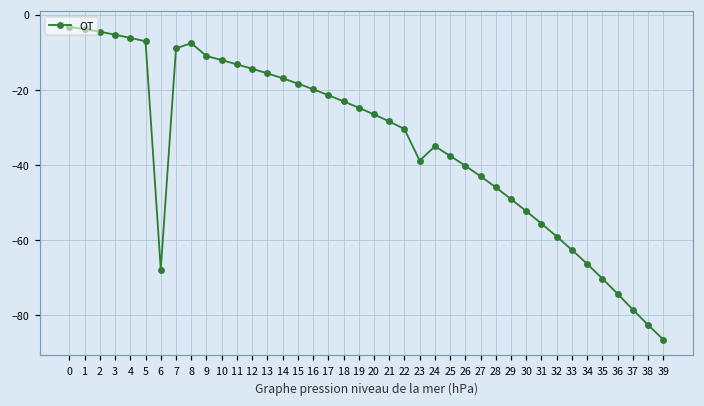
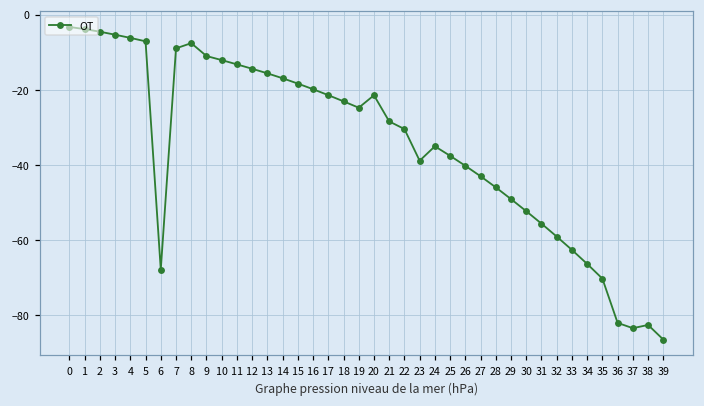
20: -27 -> -21
36: -74 -> -82
37: -79 -> -83
